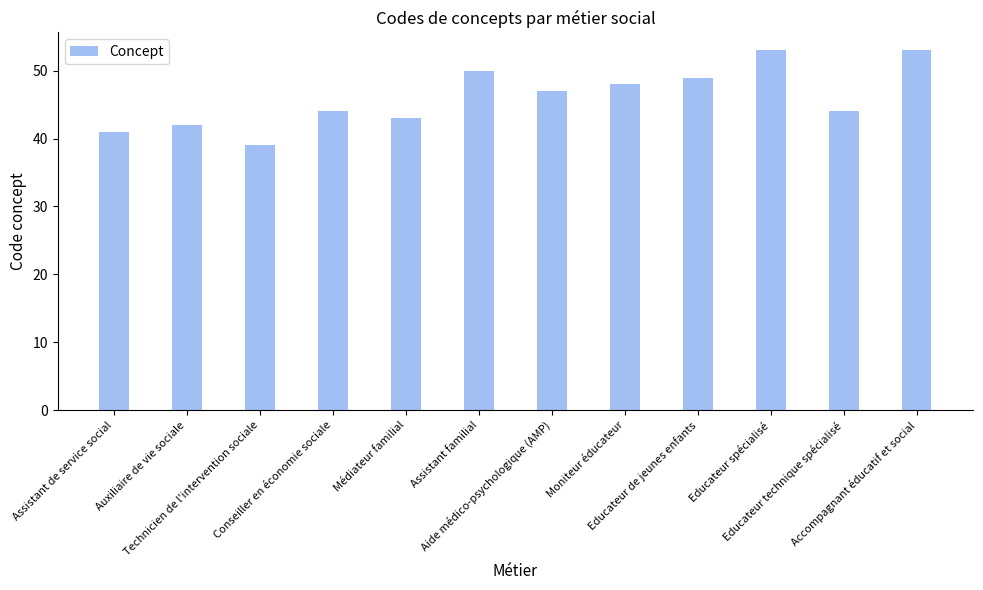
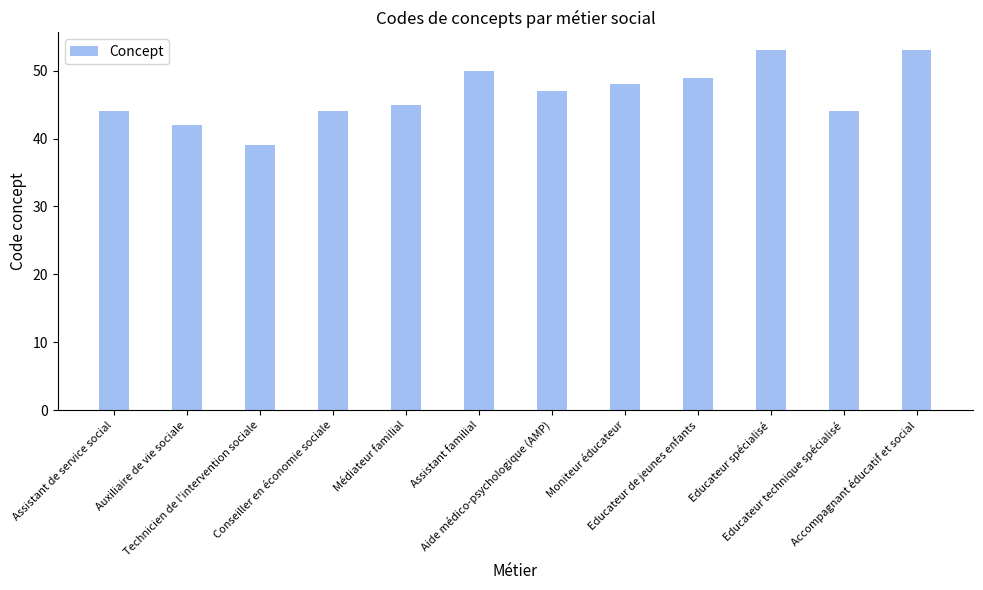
Assistant de service social: 41 -> 44
Médiateur familial: 43 -> 45
